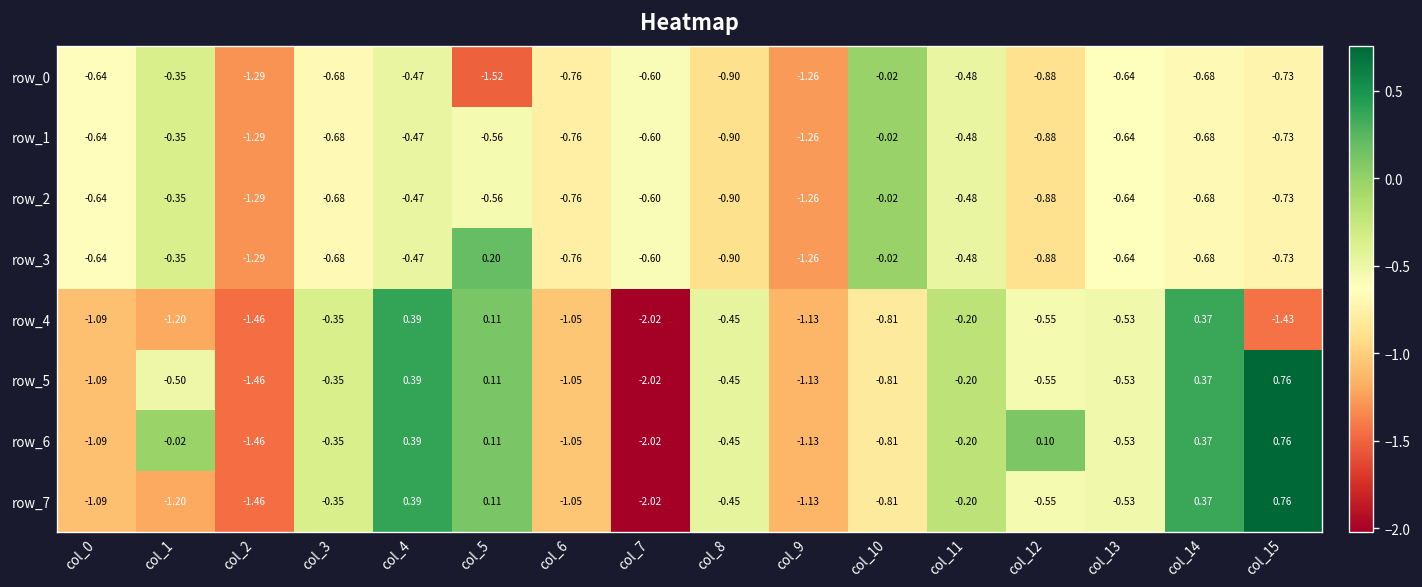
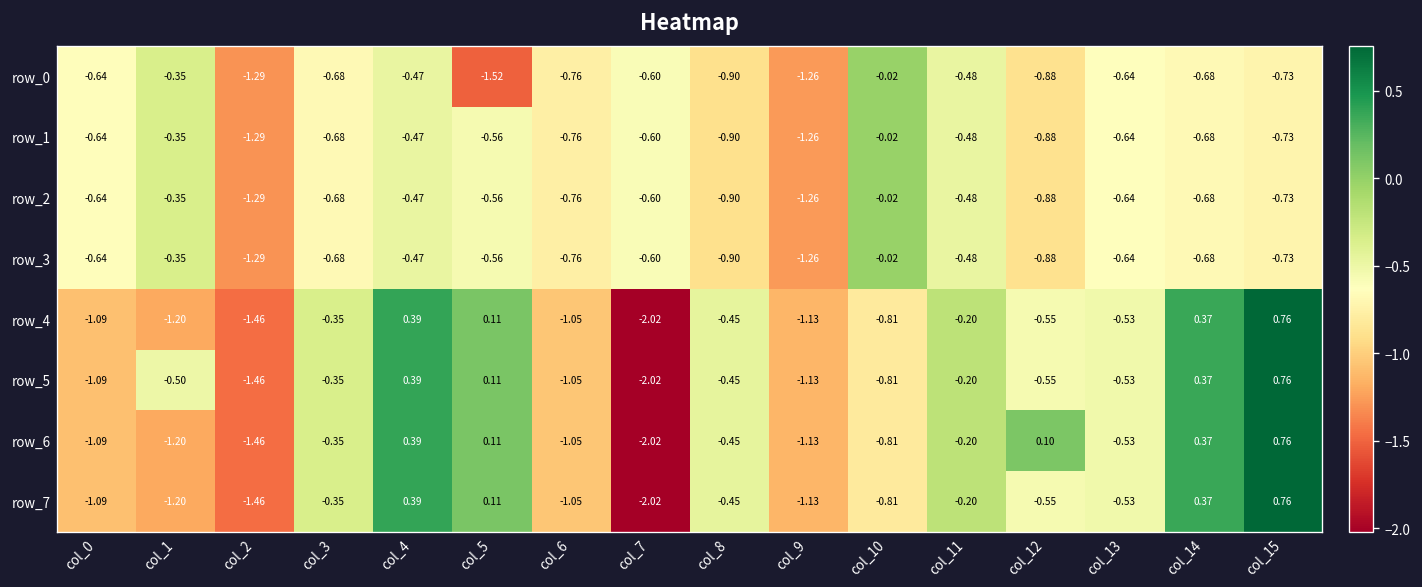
row_3, col_5: 0.20 -> -0.56
row_4, col_15: -1.43 -> 0.76
row_6, col_1: -0.02 -> -1.20
